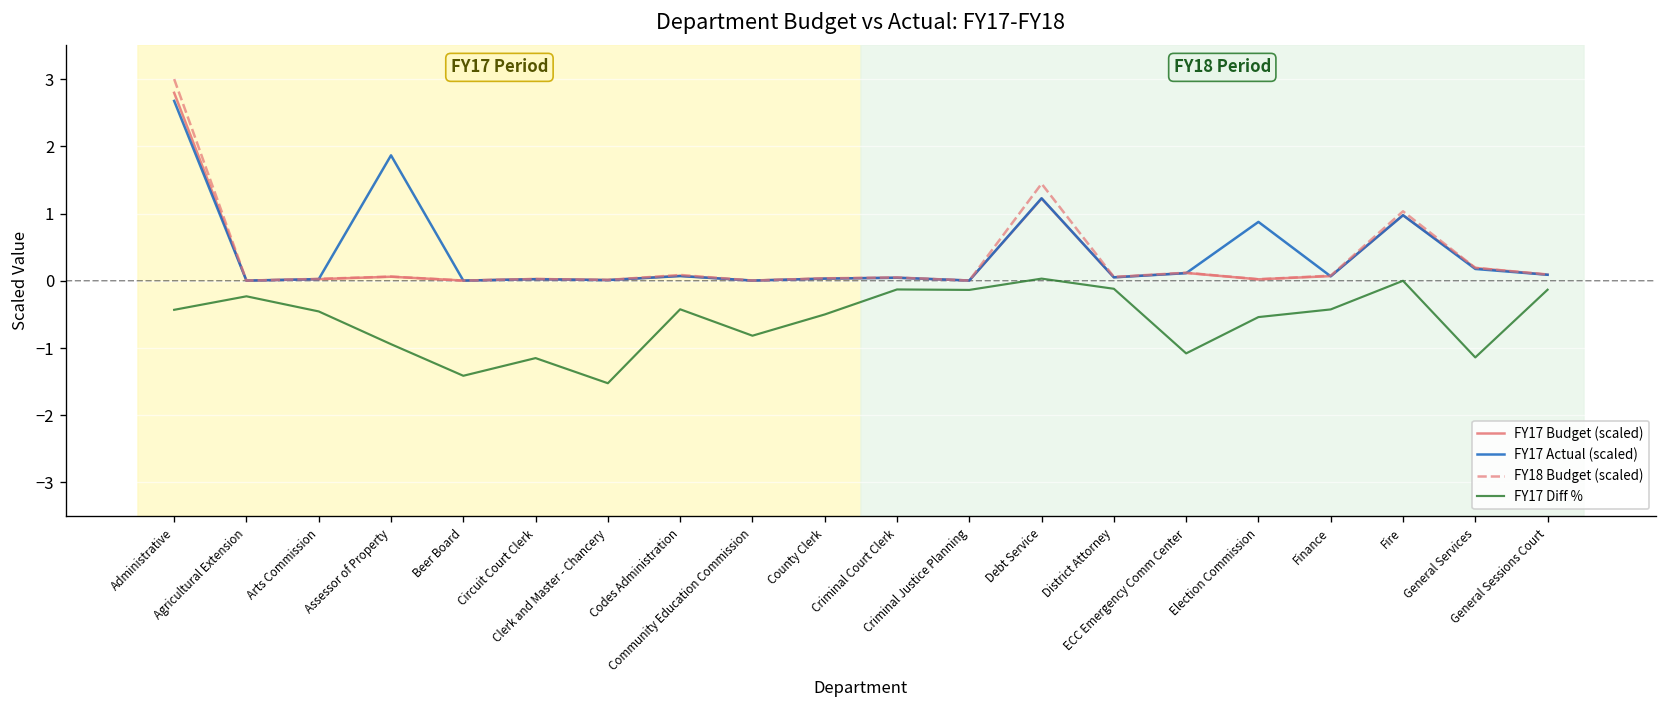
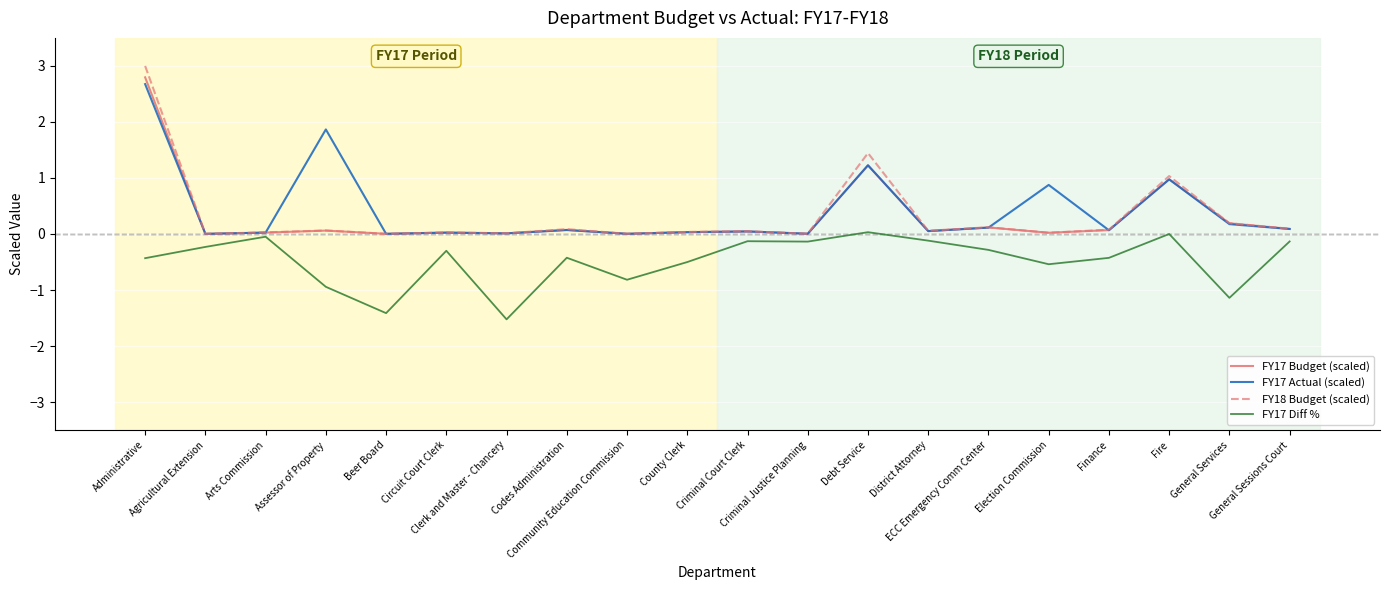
FY17 Diff %, Arts Commission: -0.5 -> 0.0
FY17 Diff %, Circuit Court Clerk: -1.2 -> -0.3
FY17 Diff %, ECC Emergency Comm Center: -1.1 -> -0.3
